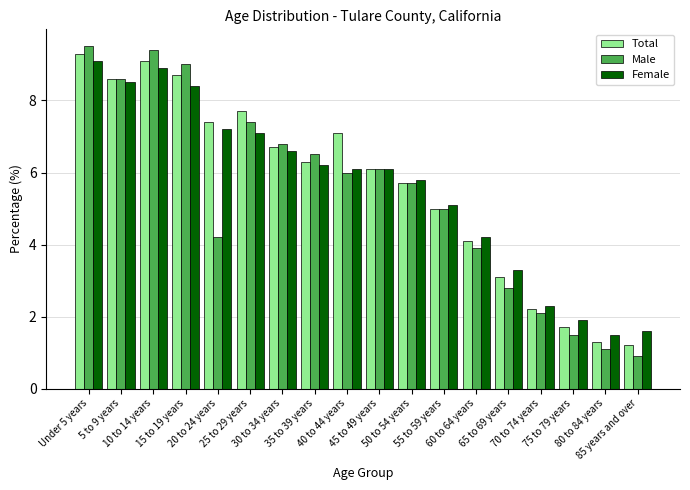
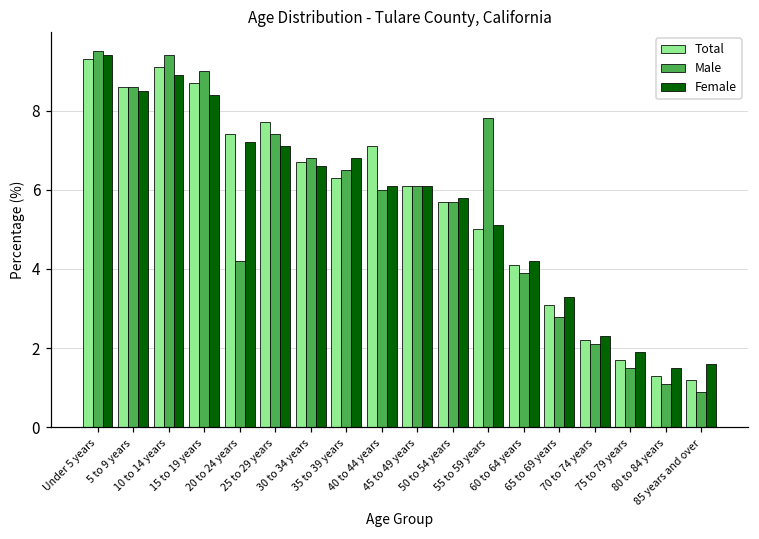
Female, Under 5 years: 9.1 -> 9.4
Female, 35 to 39 years: 6.2 -> 6.8
Male, 55 to 59 years: 5.0 -> 7.8
